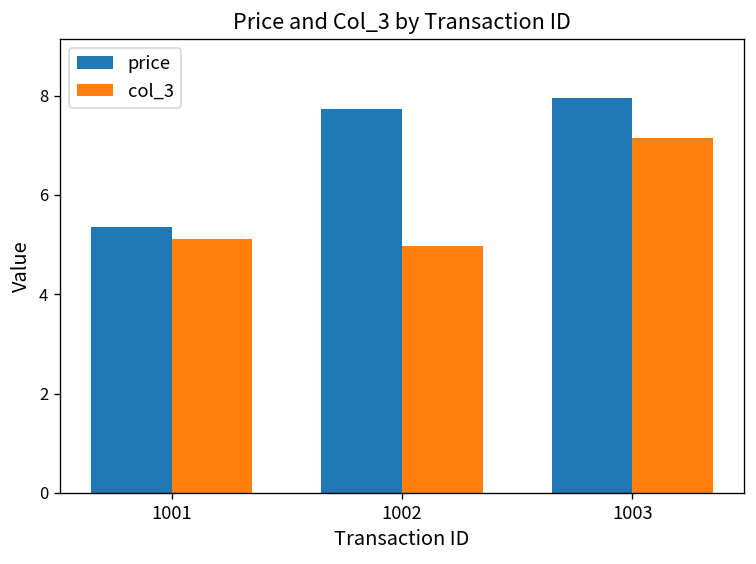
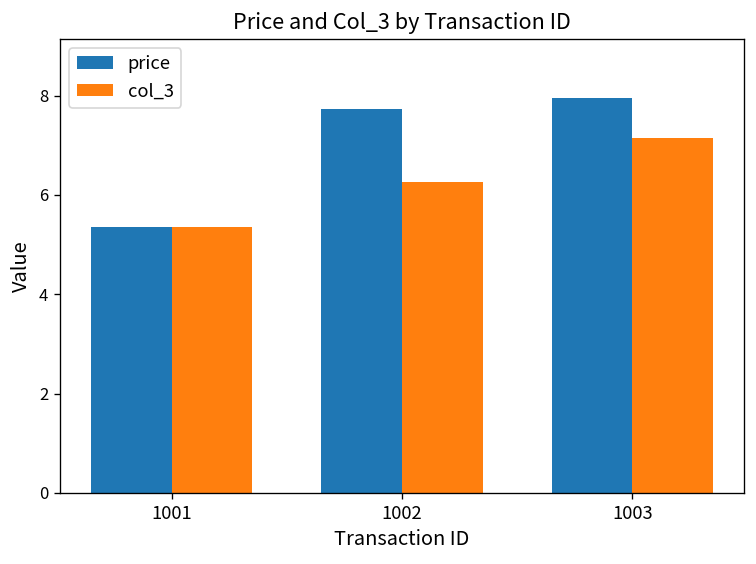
col_3, 1001: 5.1 -> 5.4
col_3, 1002: 5.0 -> 6.3
